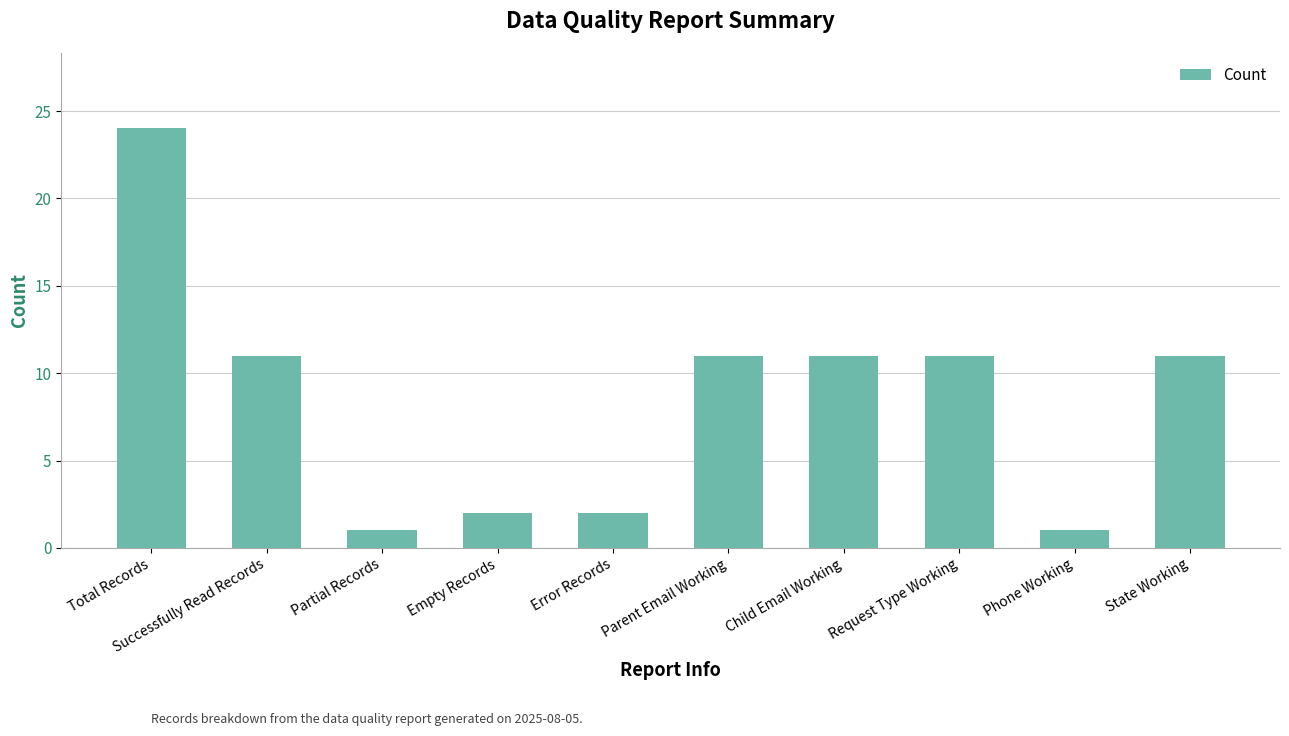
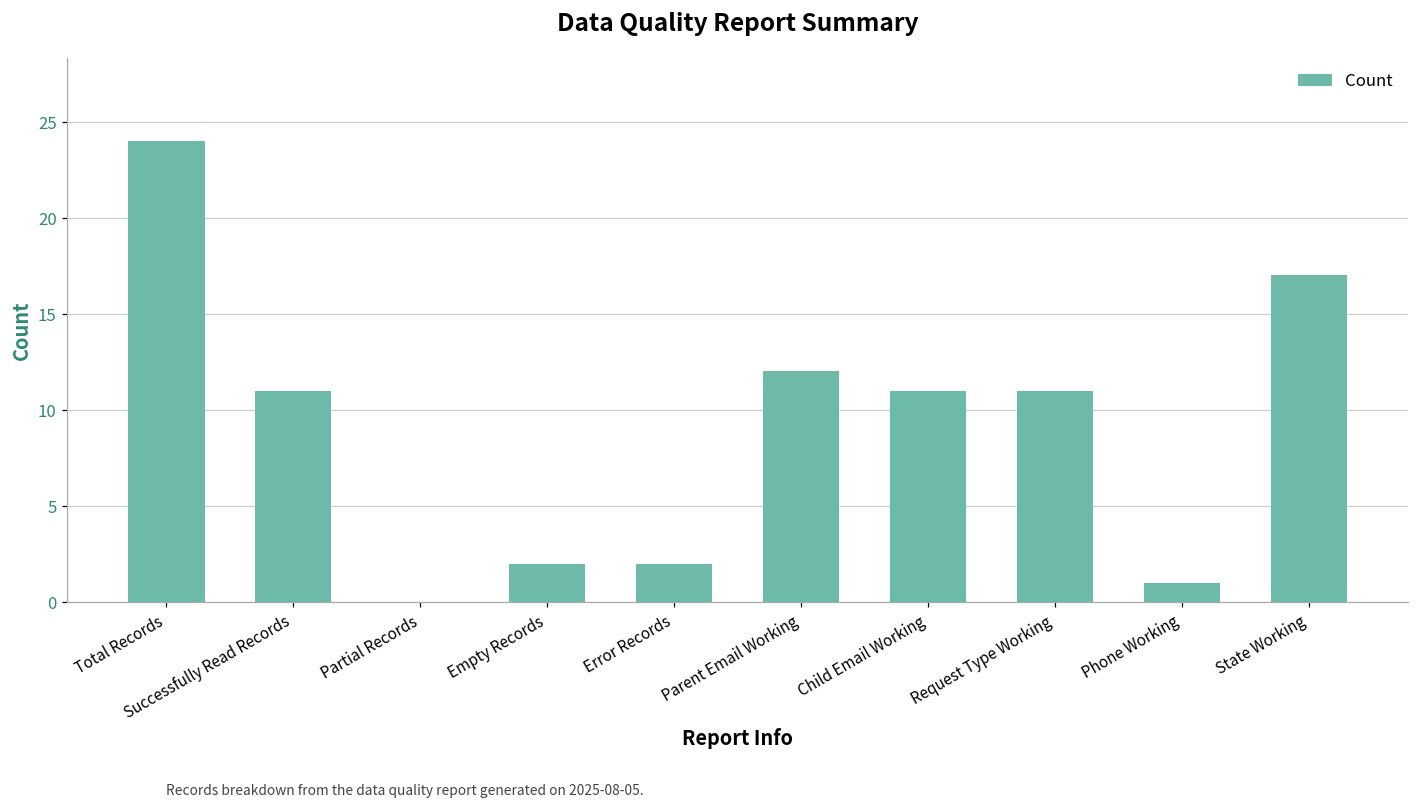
Partial Records: 1 -> 0
Parent Email Working: 11 -> 12
State Working: 11 -> 17
